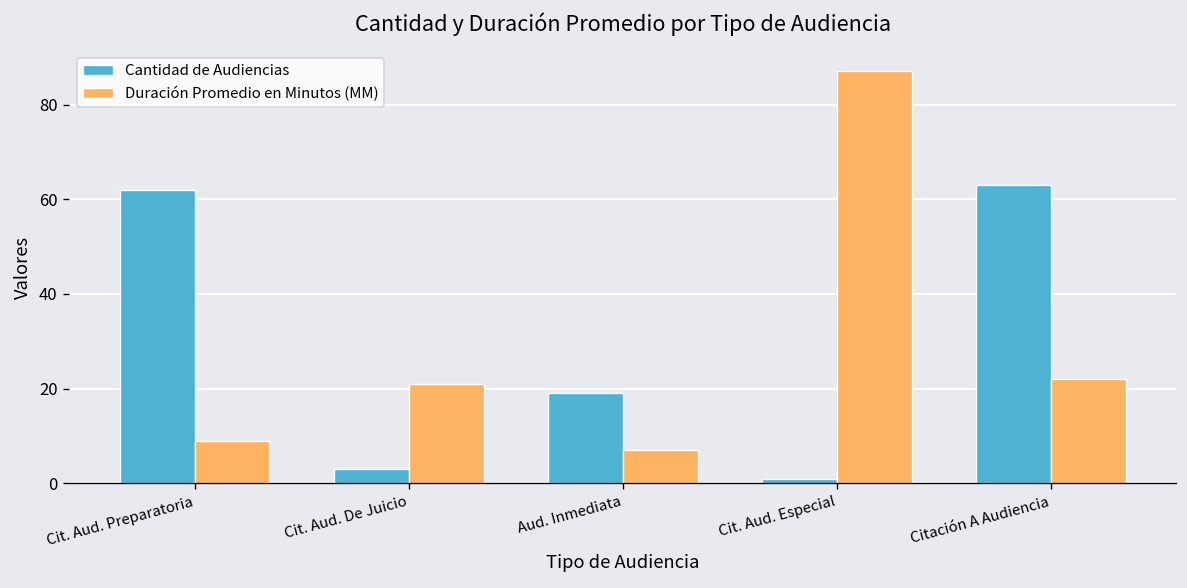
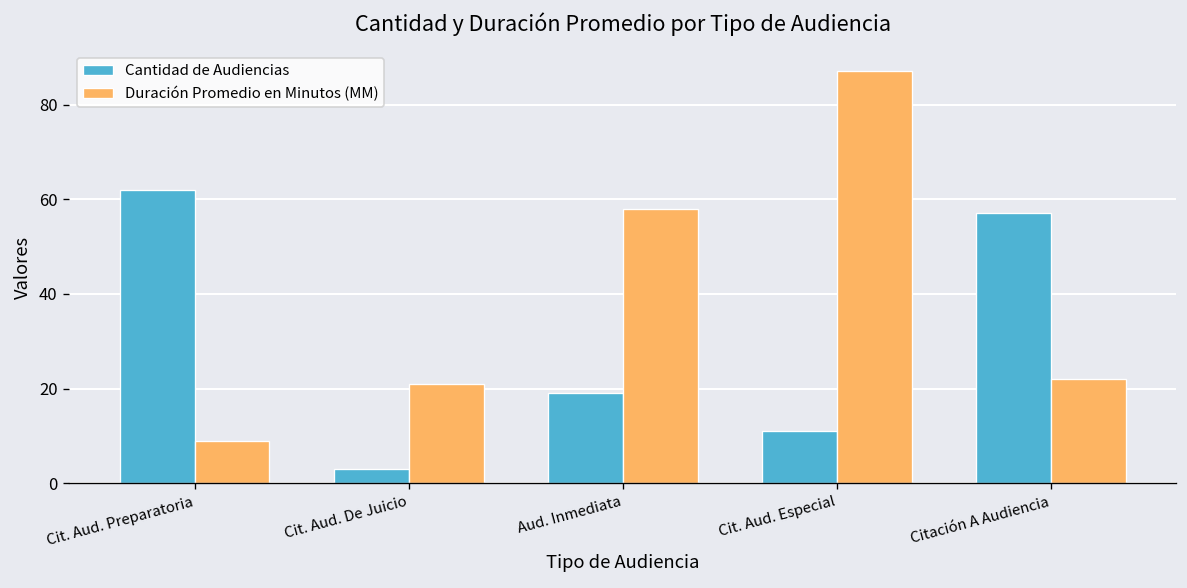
Duración Promedio en Minutos (MM), Aud. Inmediata: 7 -> 58
Cantidad de Audiencias, Cit. Aud. Especial: 1 -> 11
Cantidad de Audiencias, Citación A Audiencia: 63 -> 57
